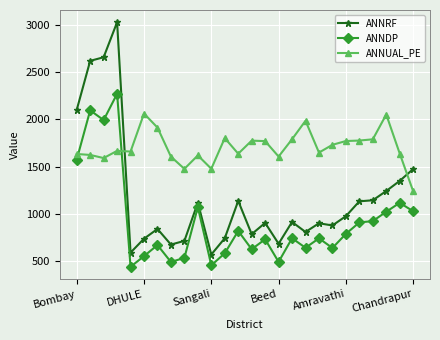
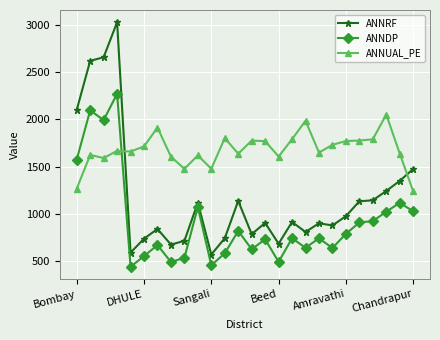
ANNUAL_PE, Bombay: 1600 -> 1300
ANNUAL_PE, DHULE: 2100 -> 1700
